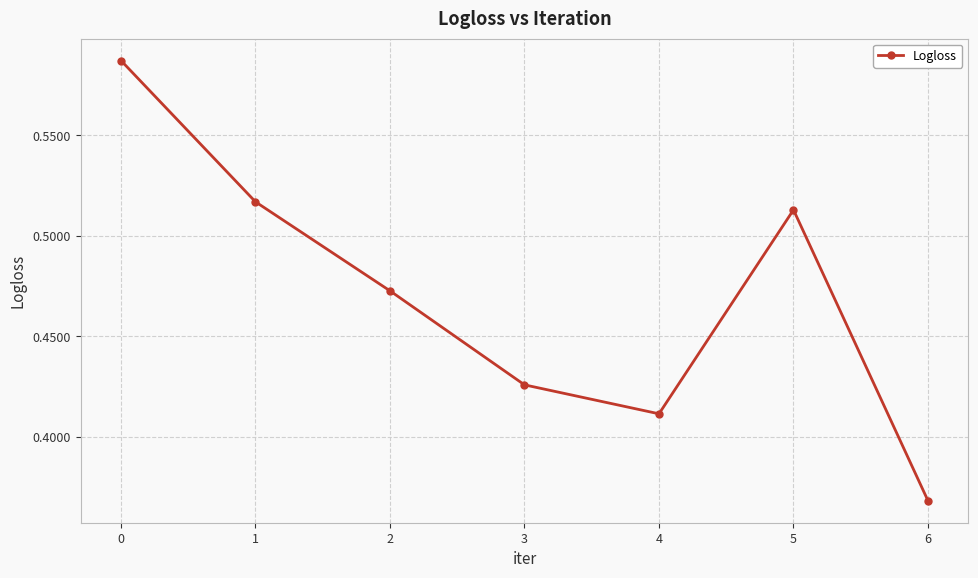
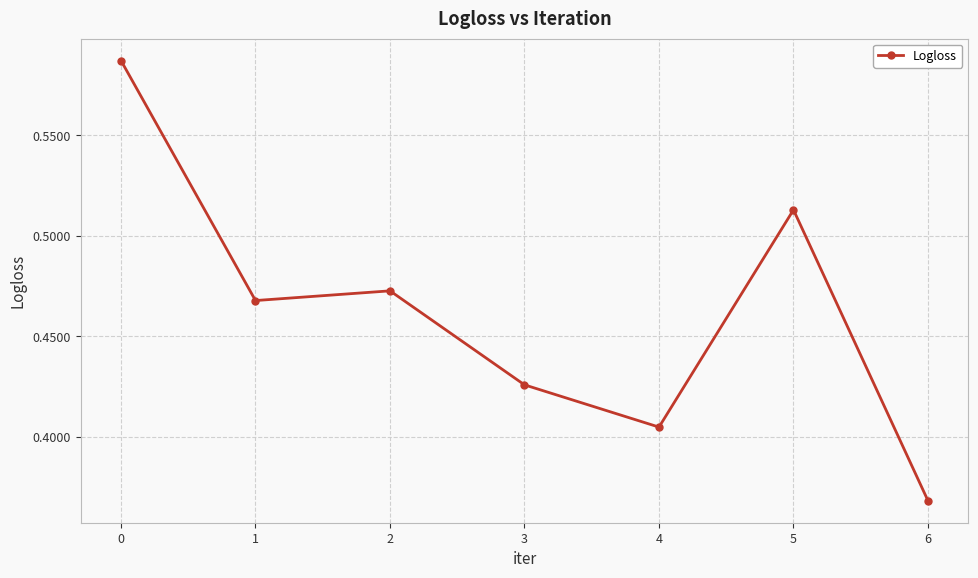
1: 0.517 -> 0.468
4: 0.411 -> 0.405
